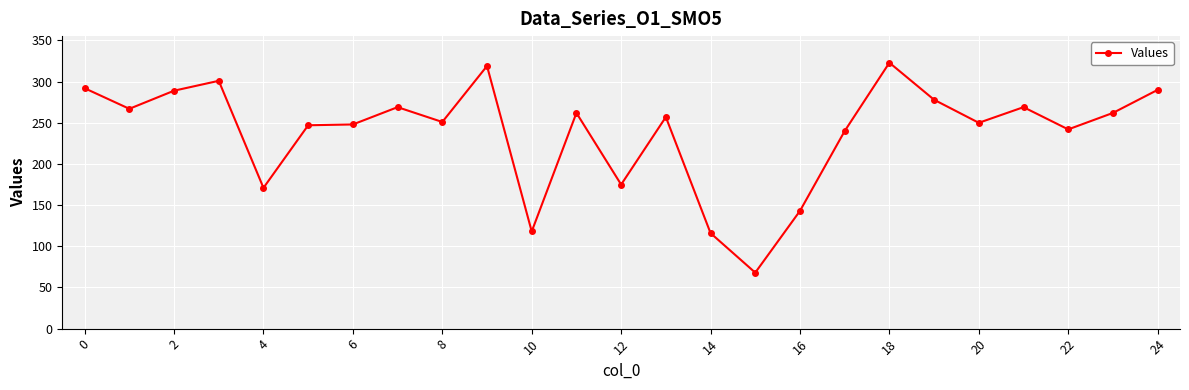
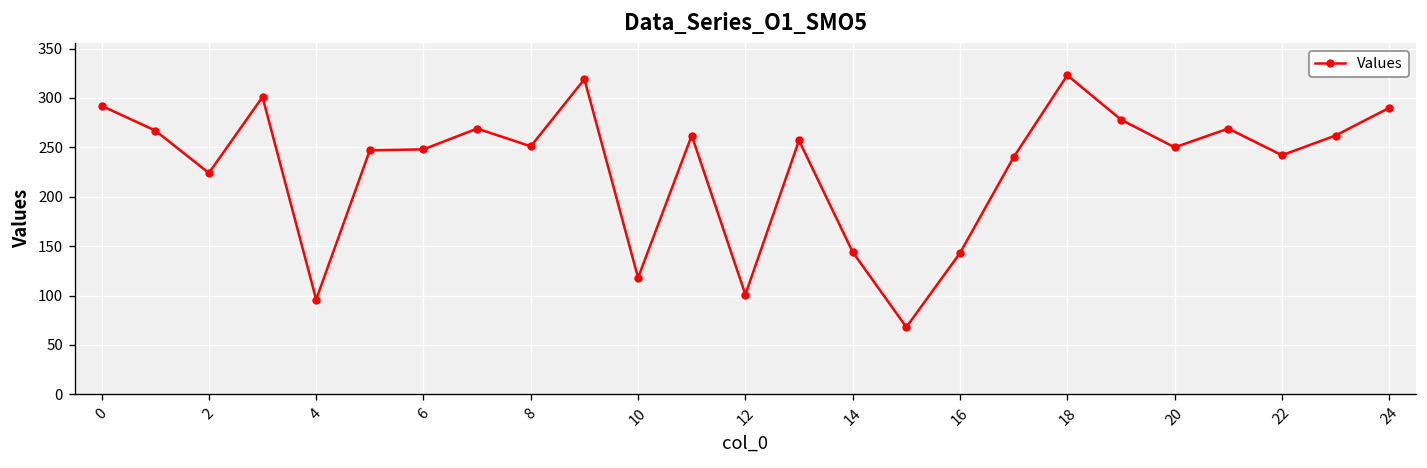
2: 290 -> 220
4: 170 -> 100
12: 180 -> 100
14: 120 -> 140
